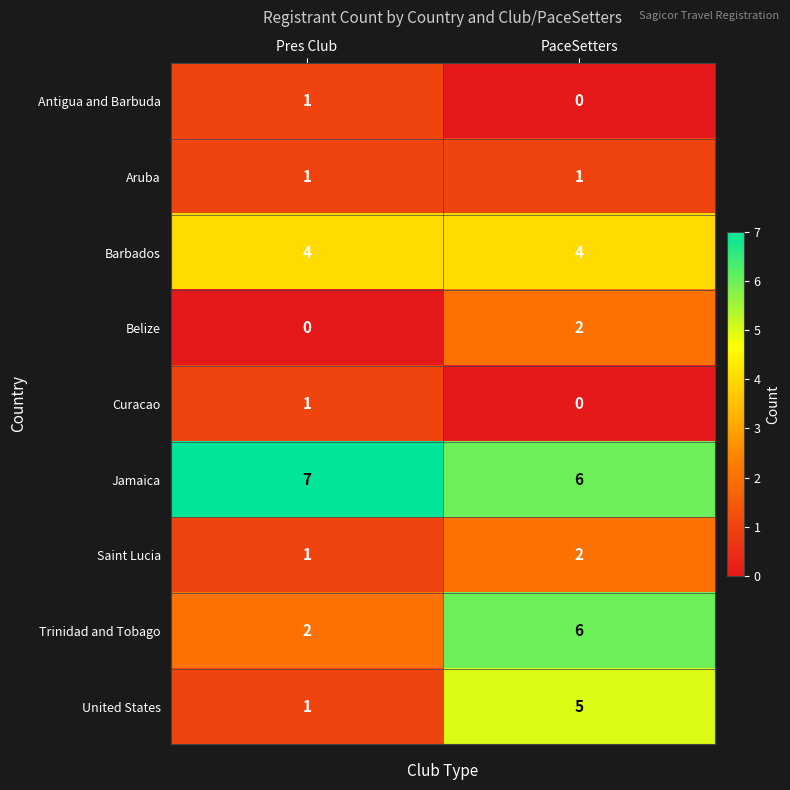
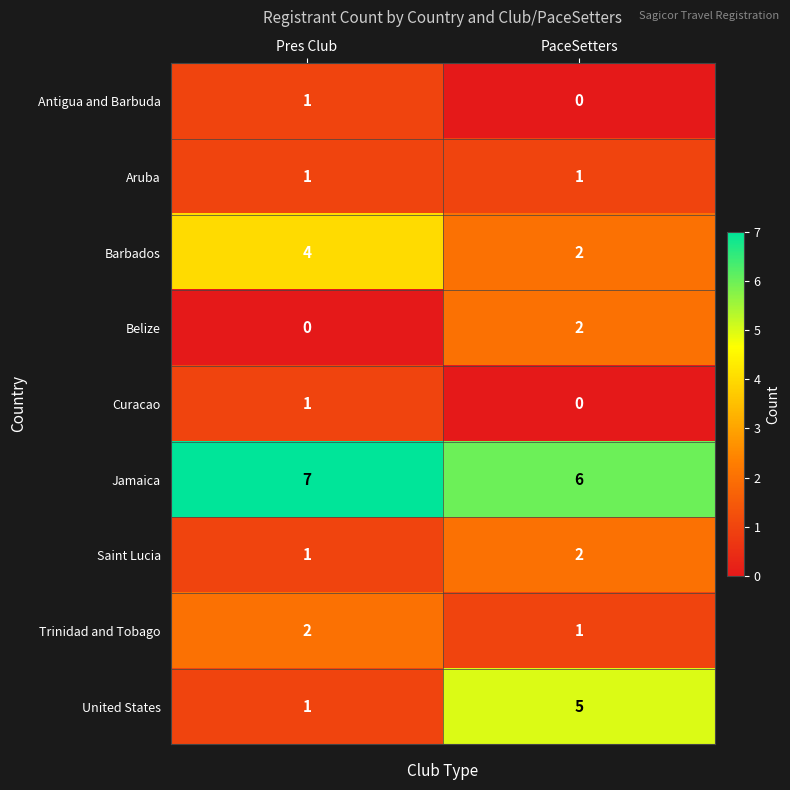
Barbados, PaceSetters: 4 -> 2
Trinidad and Tobago, PaceSetters: 6 -> 1
